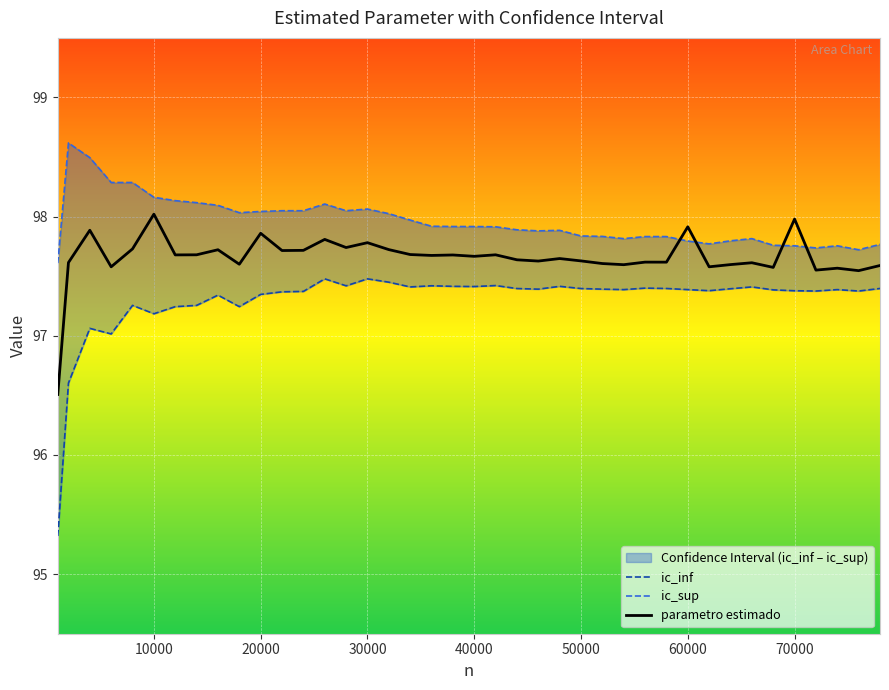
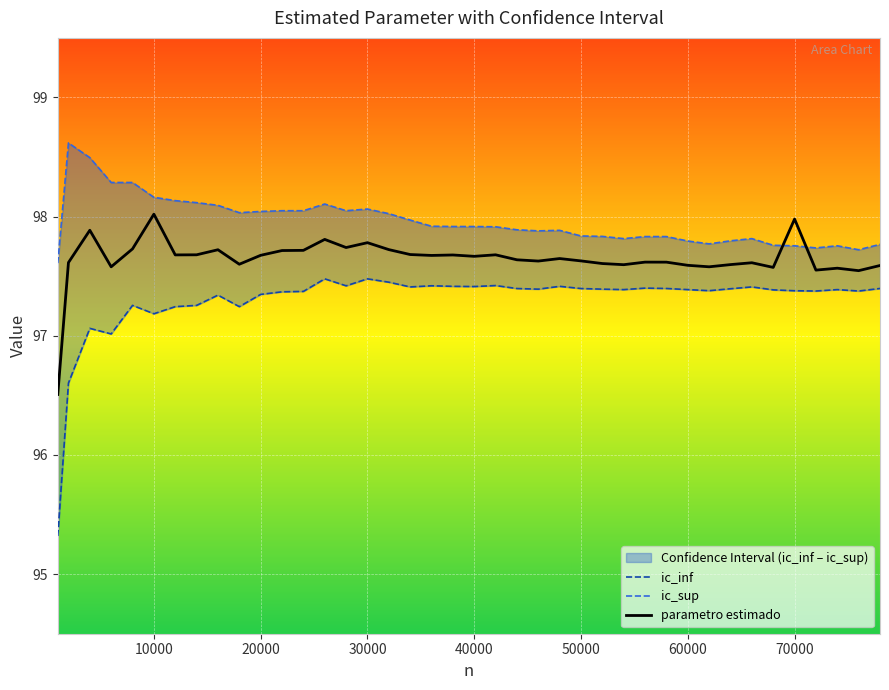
parametro estimado, 20000: 97.86 -> 97.68
parametro estimado, 60000: 97.91 -> 97.59
